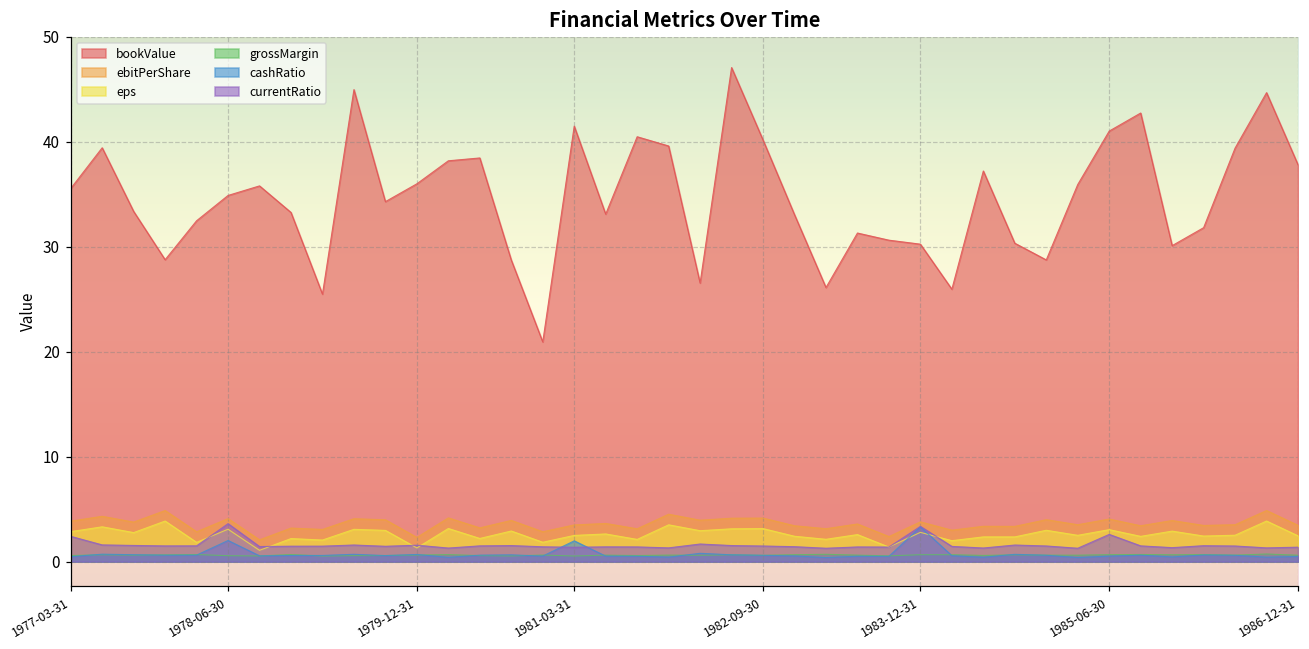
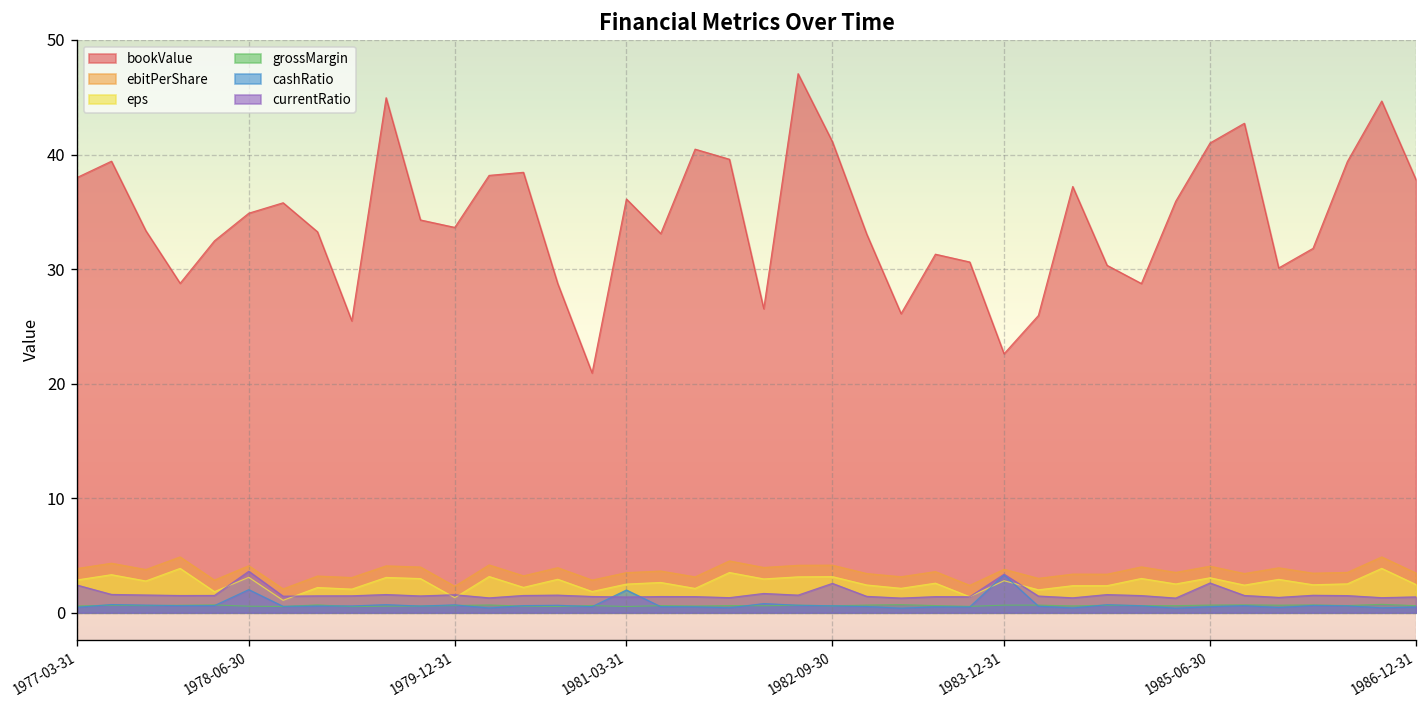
bookValue, 1977-03-31: 36 -> 38
bookValue, 1979-12-31: 36 -> 34
bookValue, 1981-03-31: 41 -> 36
bookValue, 1982-09-30: 40 -> 41
currentRatio, 1982-09-30: 1 -> 3
bookValue, 1983-12-31: 30 -> 23
